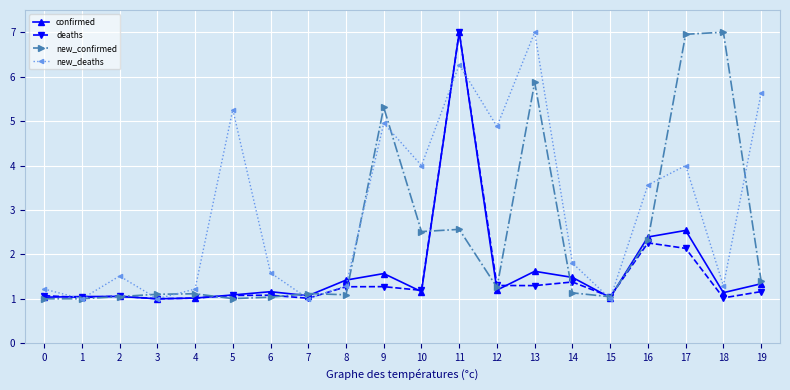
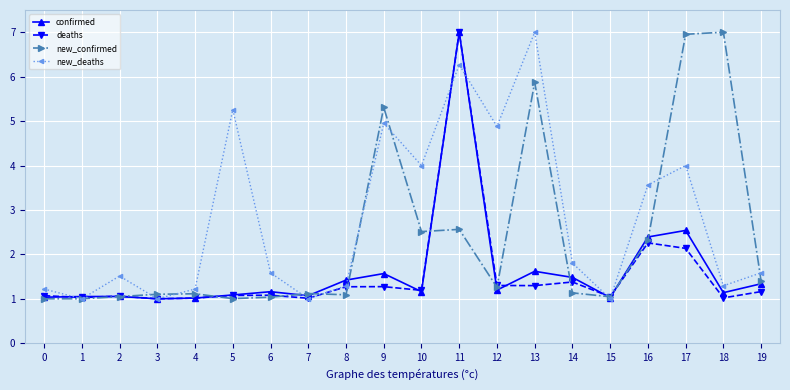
new_deaths, 19: 5.6 -> 1.6
